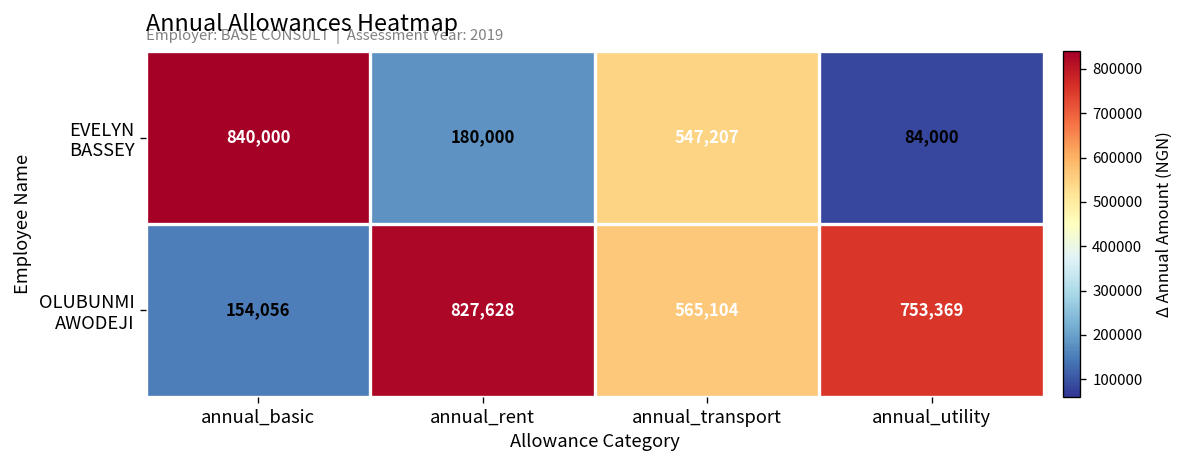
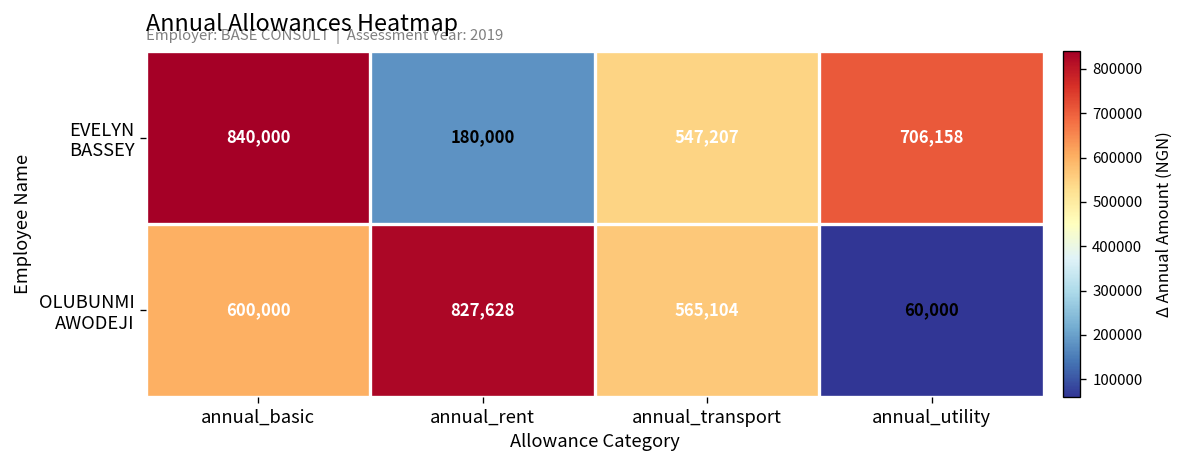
EVELYN BASSEY, annual_utility: 84,000 -> 706,158
OLUBUNMI AWODEJI, annual_basic: 154,056 -> 600,000
OLUBUNMI AWODEJI, annual_utility: 753,369 -> 60,000
